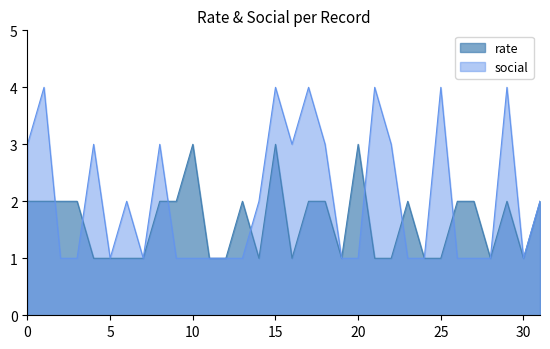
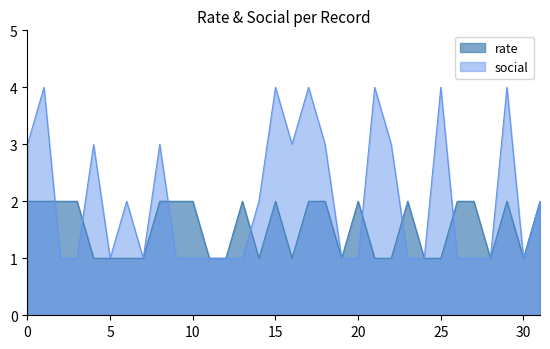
rate, 10: 3 -> 2
rate, 15: 3 -> 2
rate, 20: 3 -> 2
